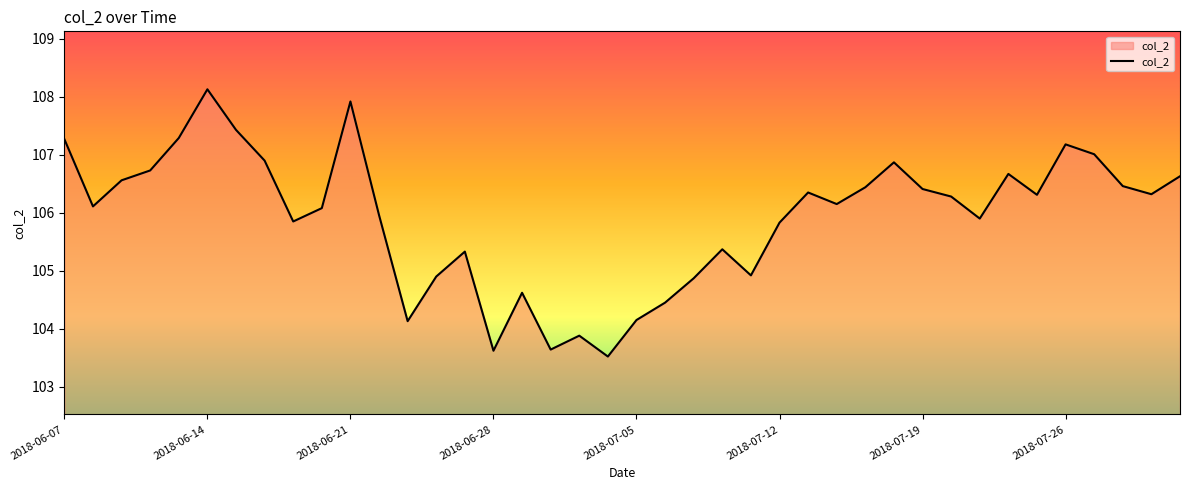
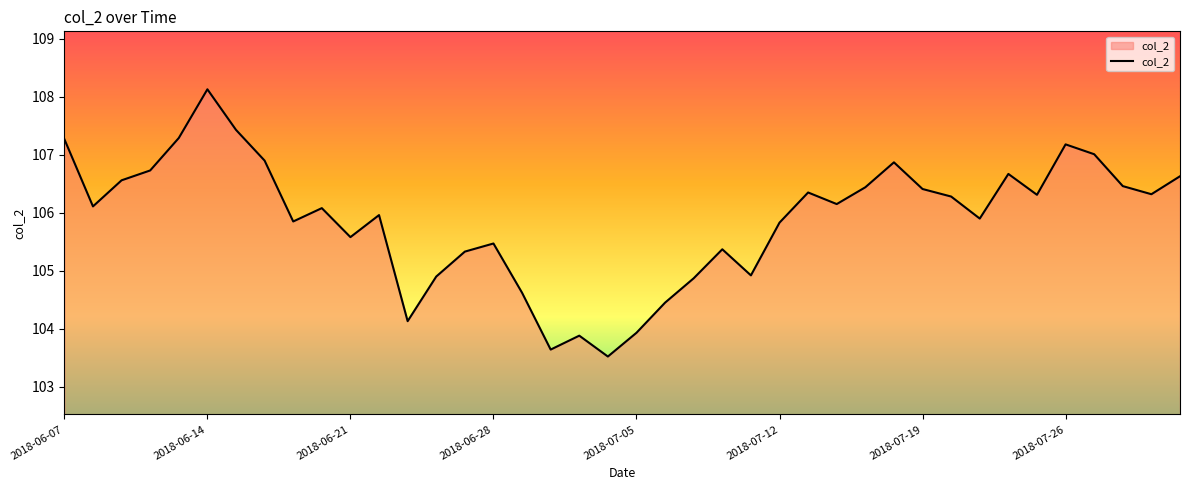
2018-06-21: 107.9 -> 105.6
2018-06-28: 103.6 -> 105.5
2018-07-05: 104.2 -> 103.9
